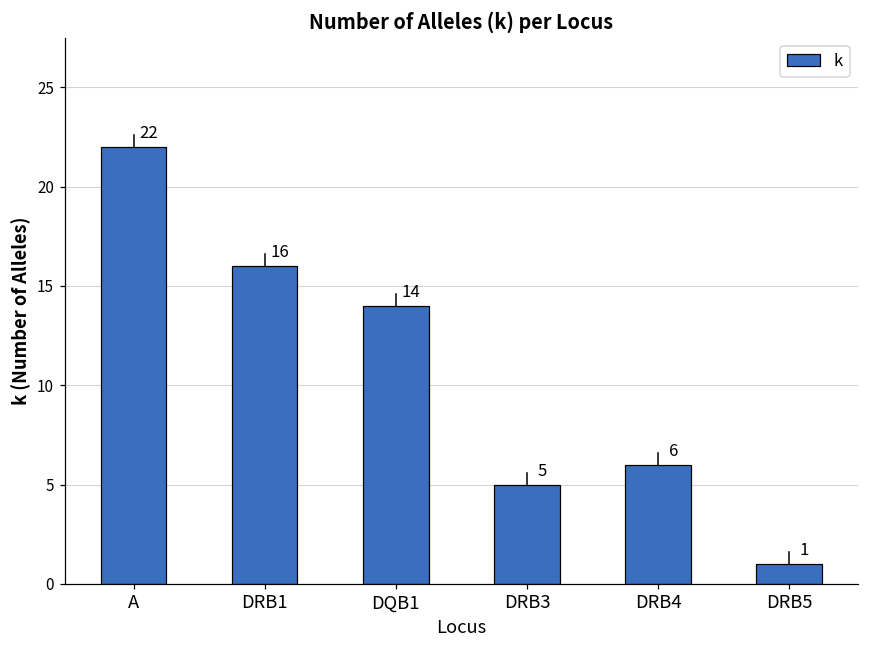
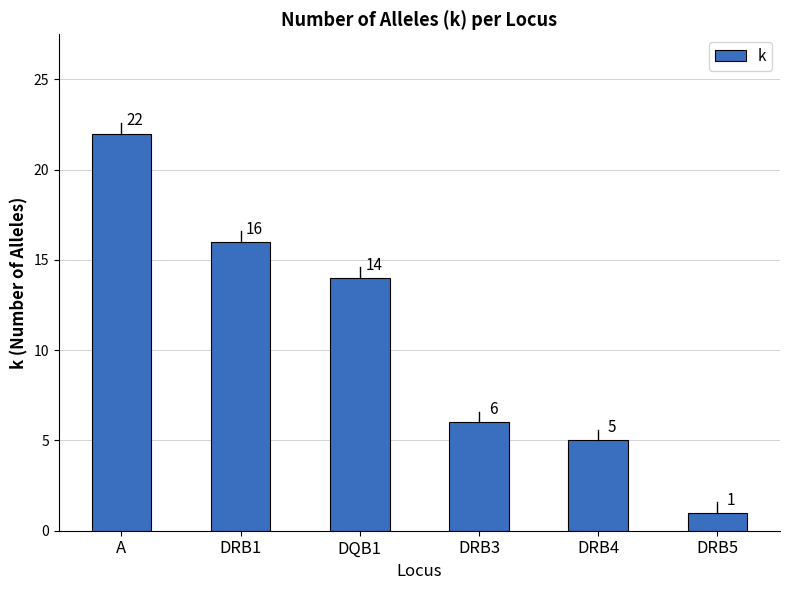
k, DRB3: 5 -> 6
k, DRB4: 6 -> 5
